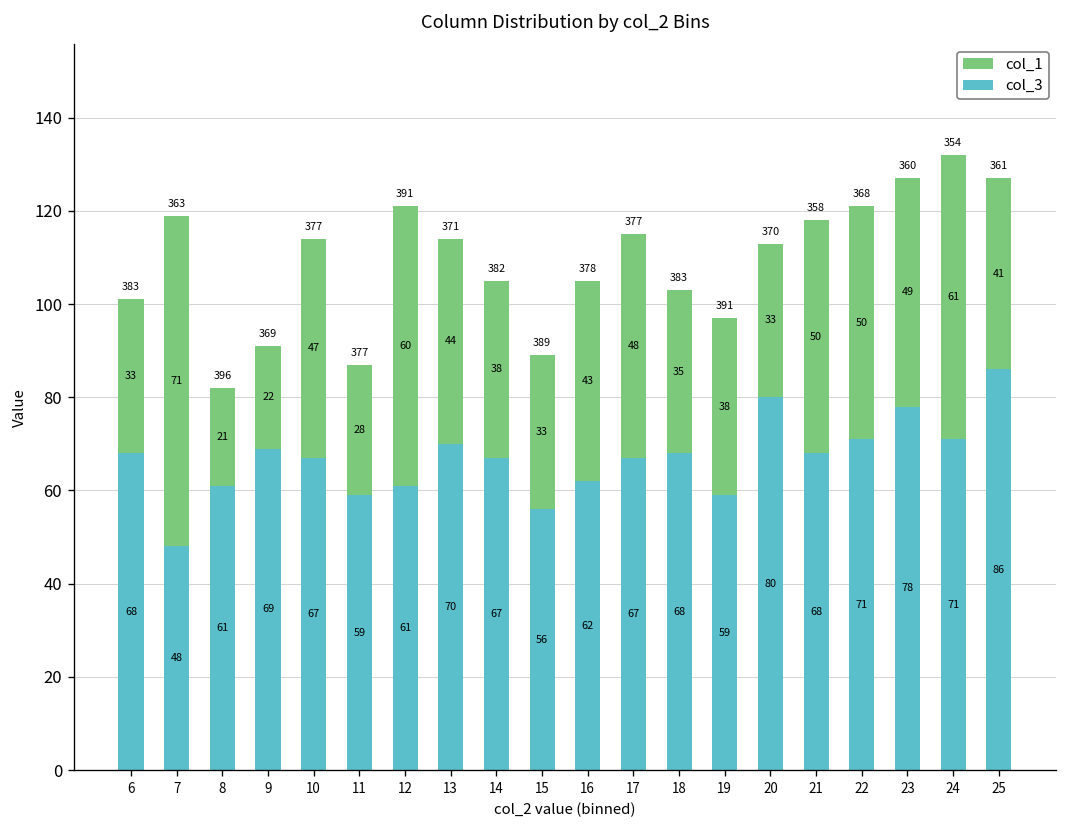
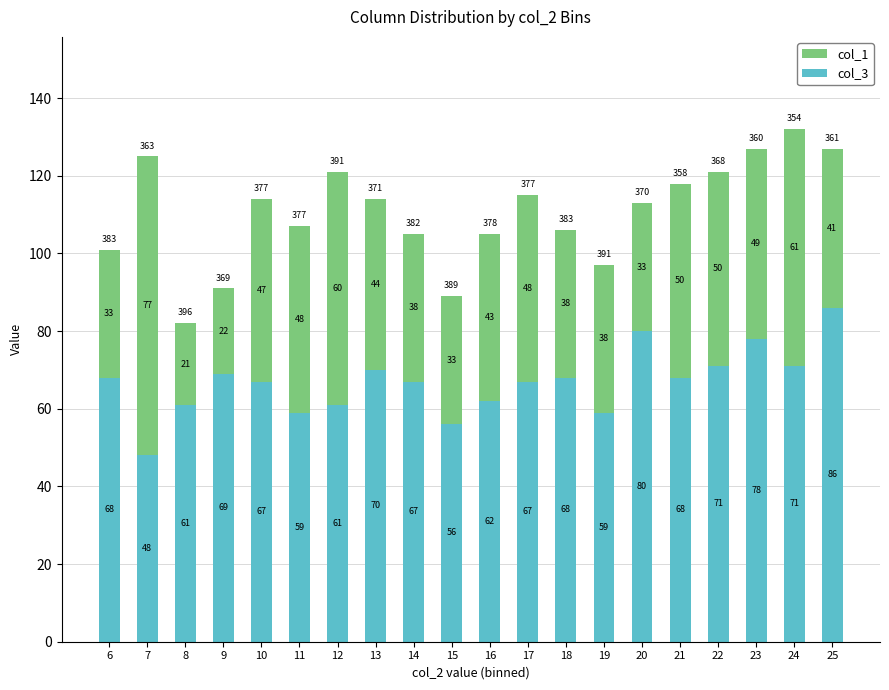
col_1, 7: 71 -> 77
col_1, 11: 28 -> 48
col_1, 18: 35 -> 38
